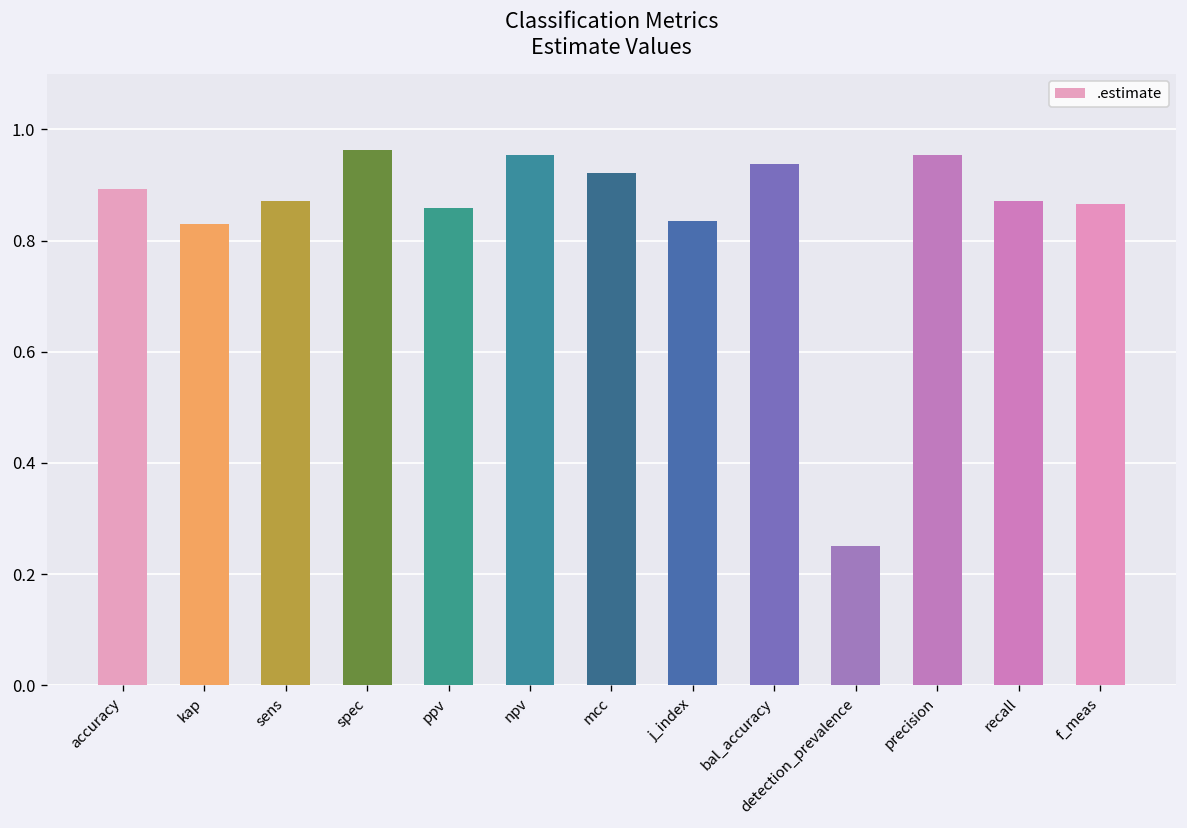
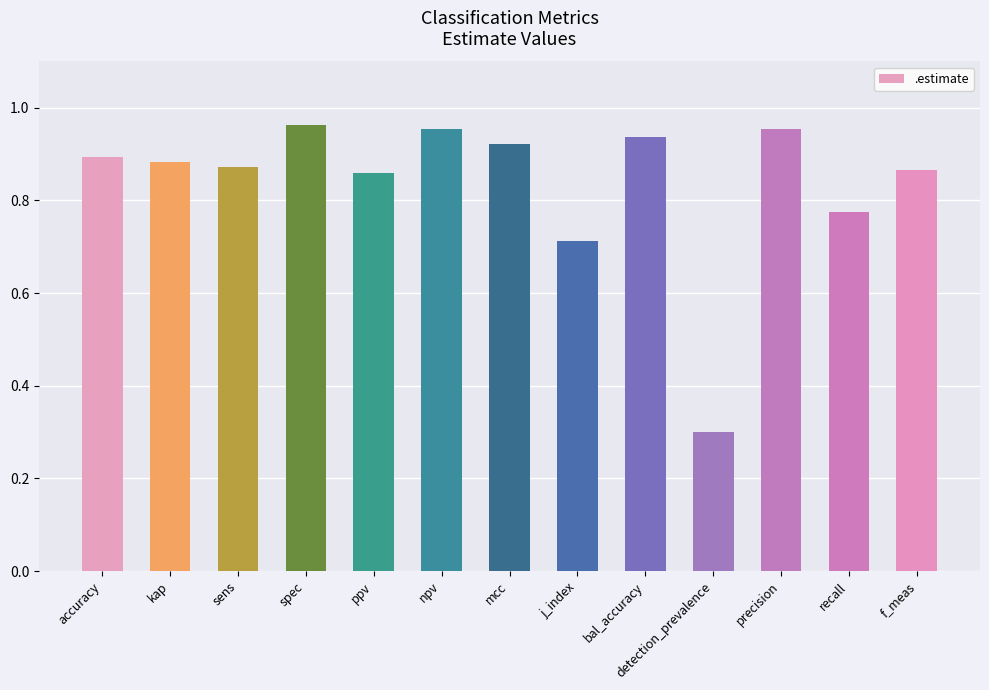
kap: 0.83 -> 0.88
j_index: 0.83 -> 0.71
detection_prevalence: 0.25 -> 0.30
recall: 0.87 -> 0.77
